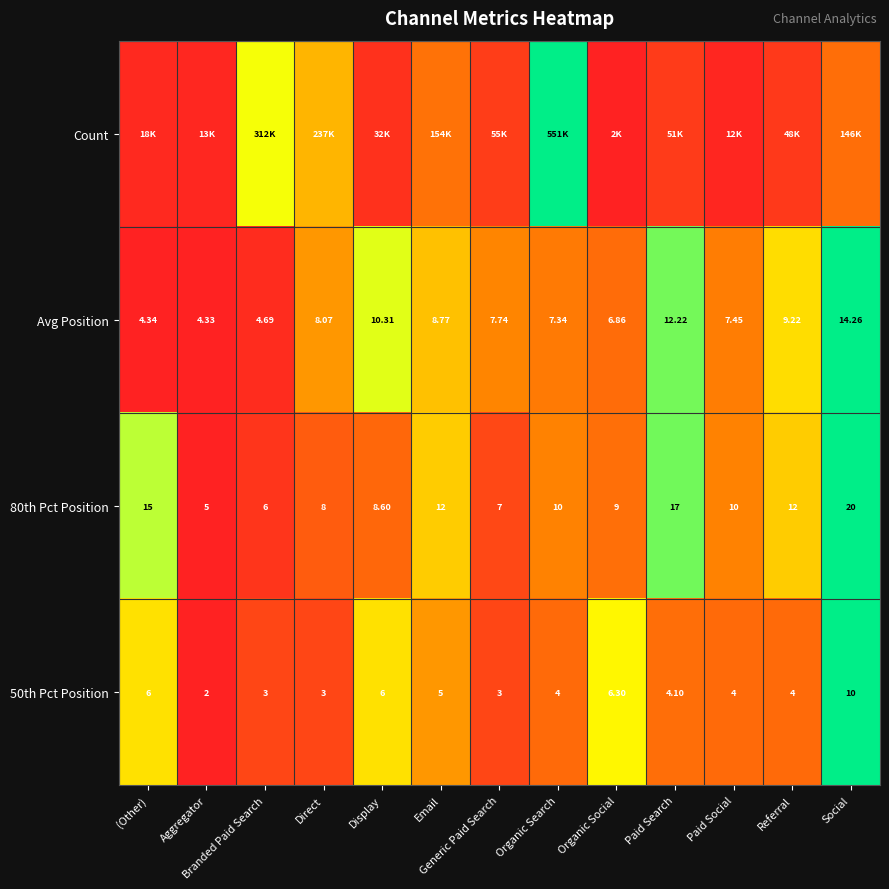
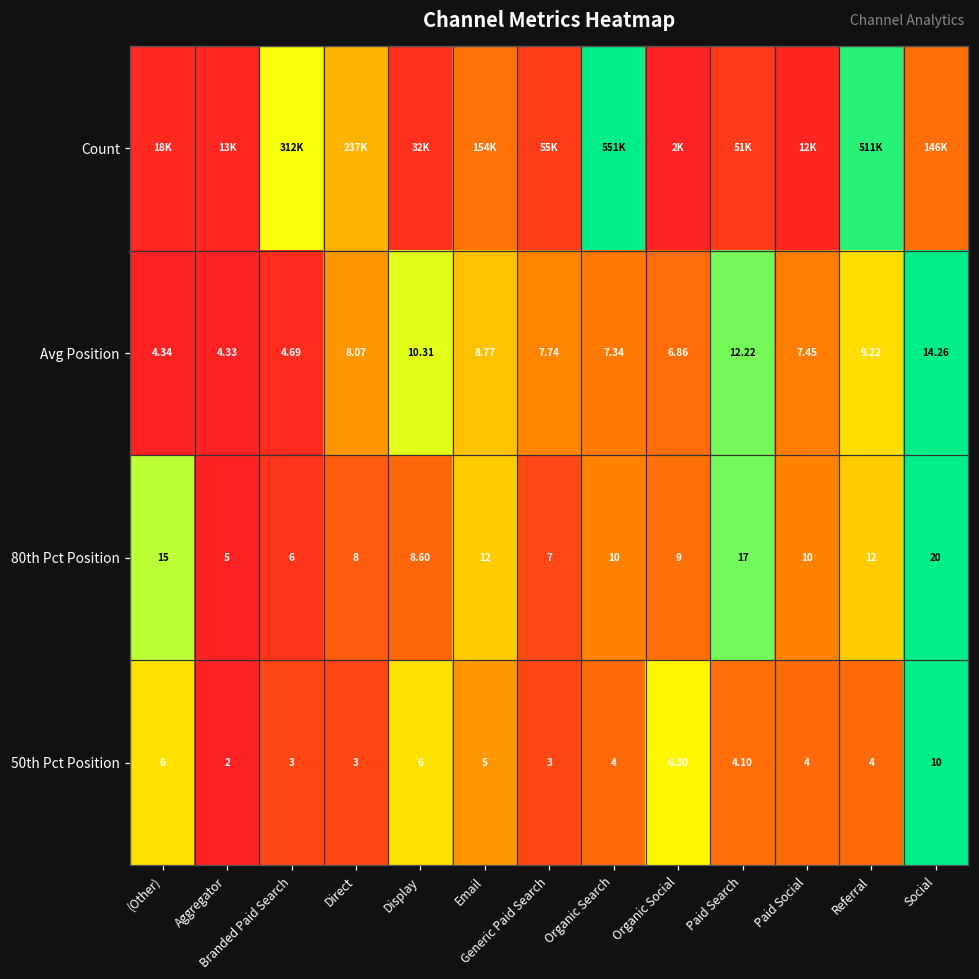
Count, Referral: 48K -> 511K
